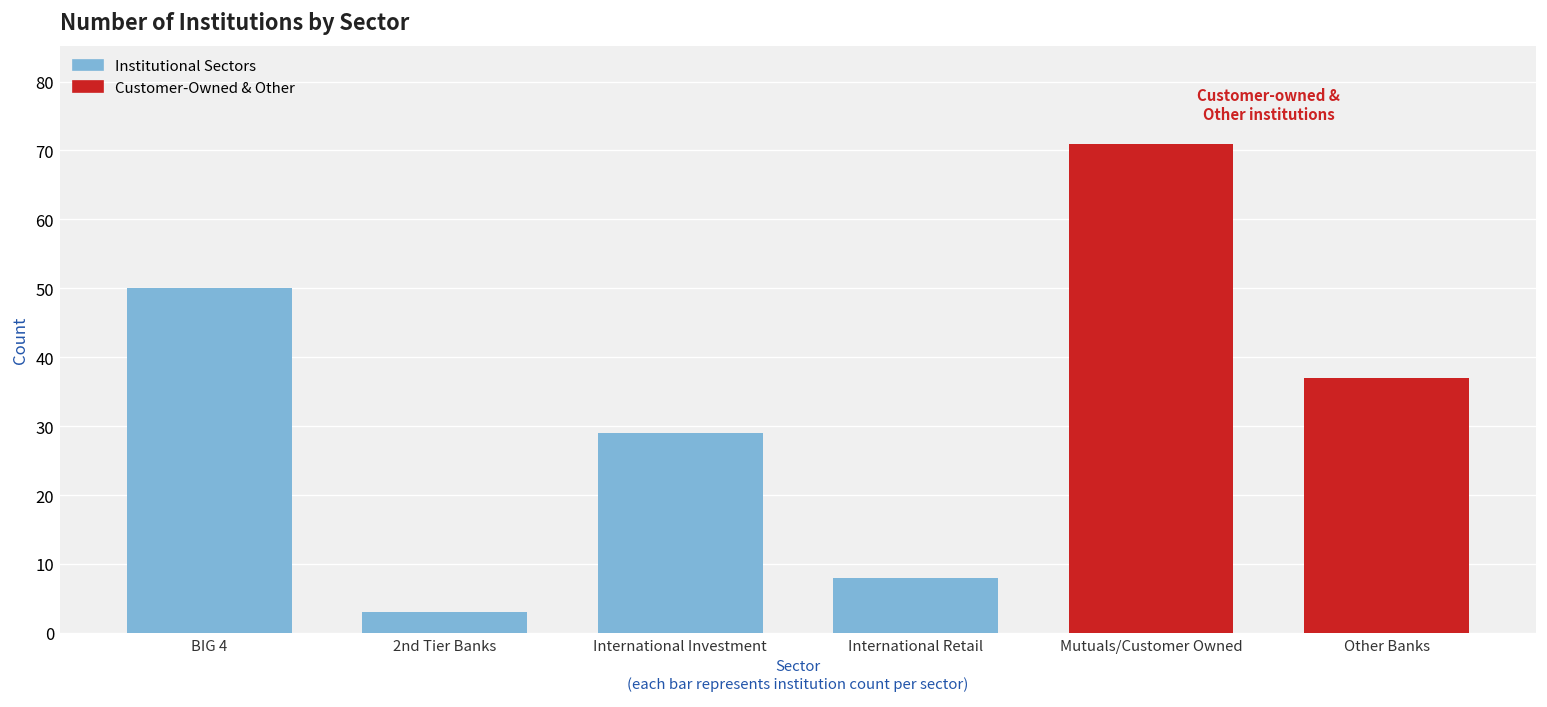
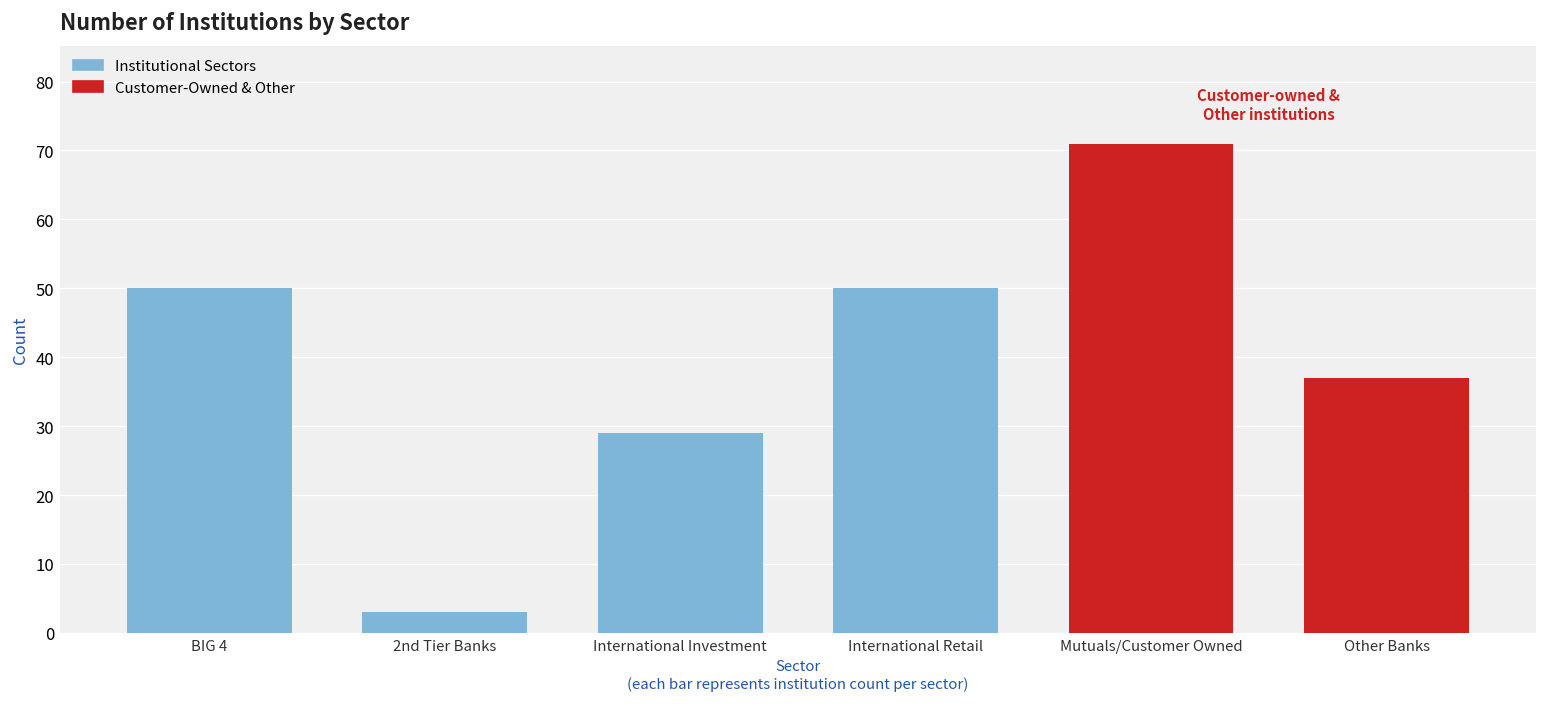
International Retail: 8 -> 50
